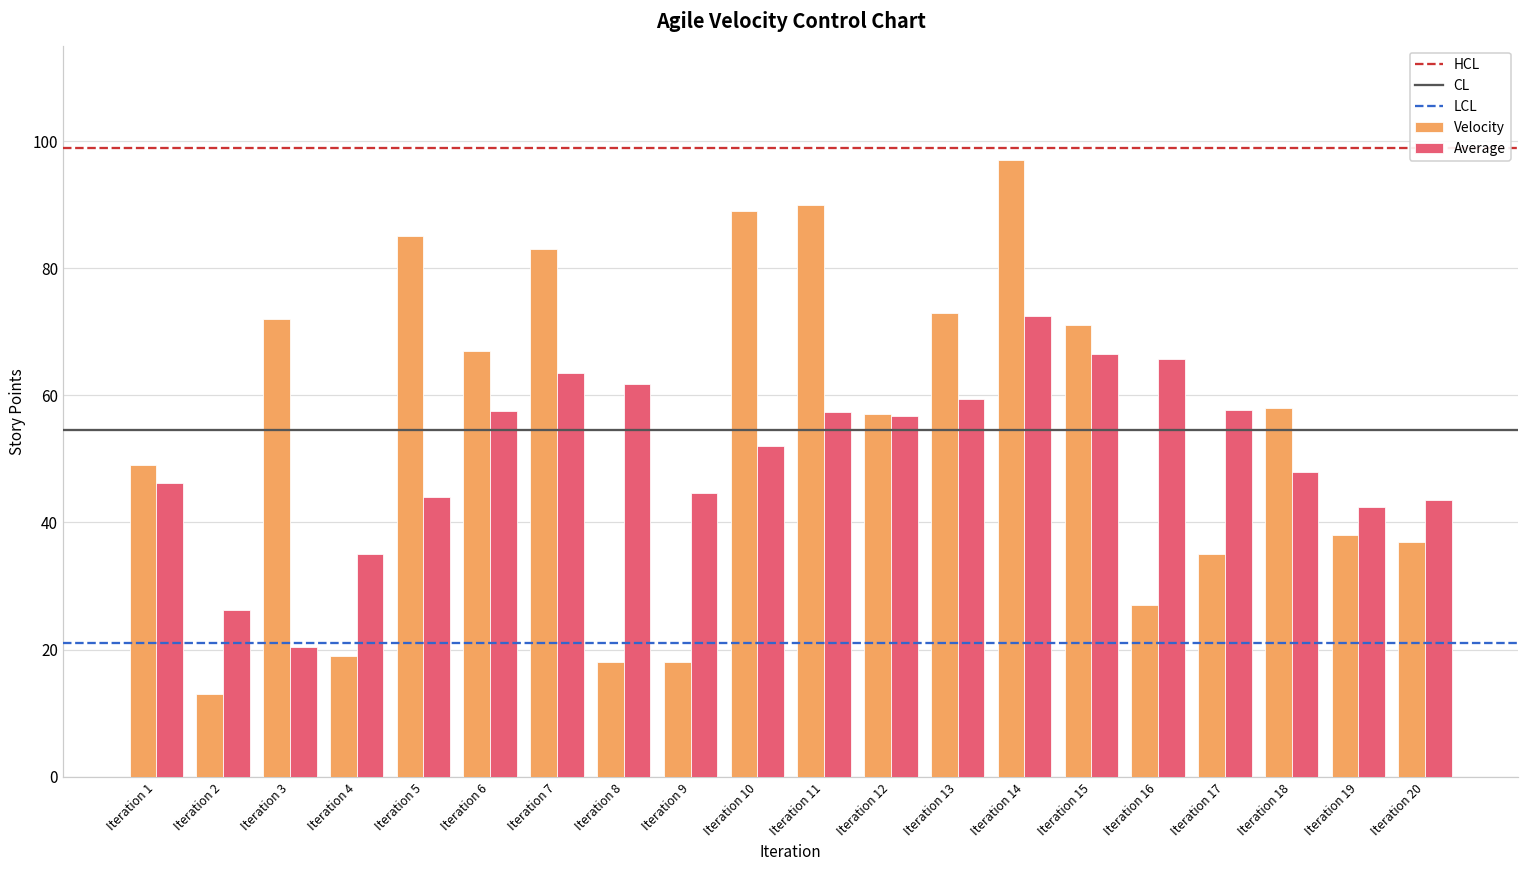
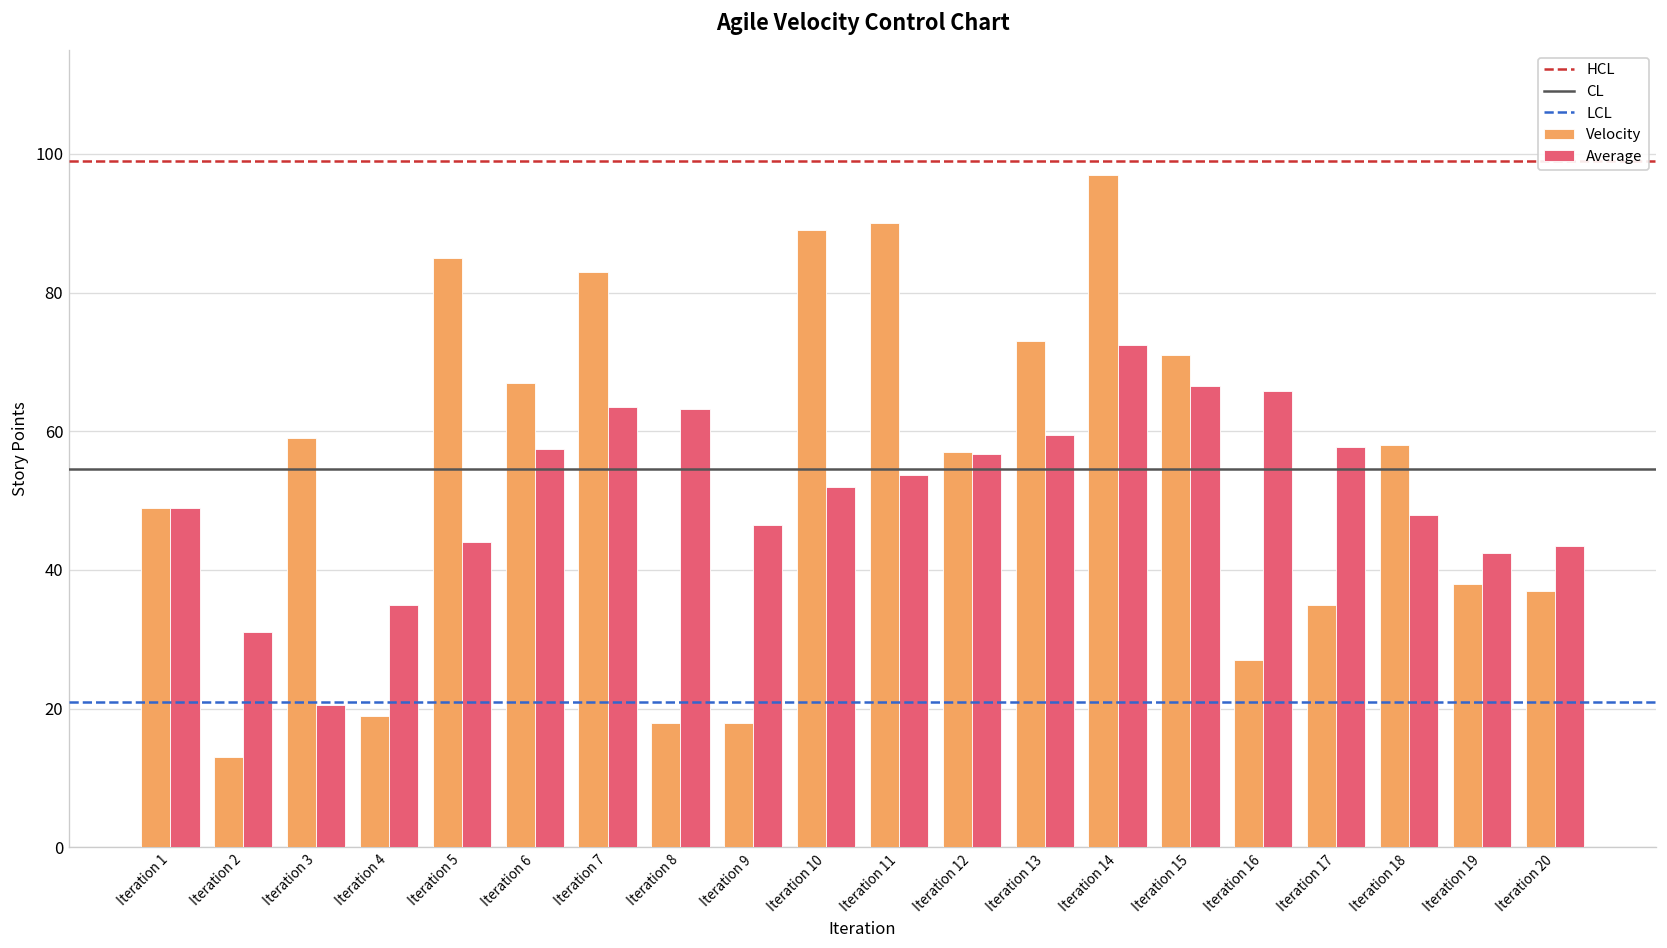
Average, Iteration 1: 46 -> 49
Average, Iteration 2: 26 -> 31
Velocity, Iteration 3: 72 -> 59
Average, Iteration 8: 62 -> 63
Average, Iteration 9: 45 -> 47
Average, Iteration 11: 57 -> 54
